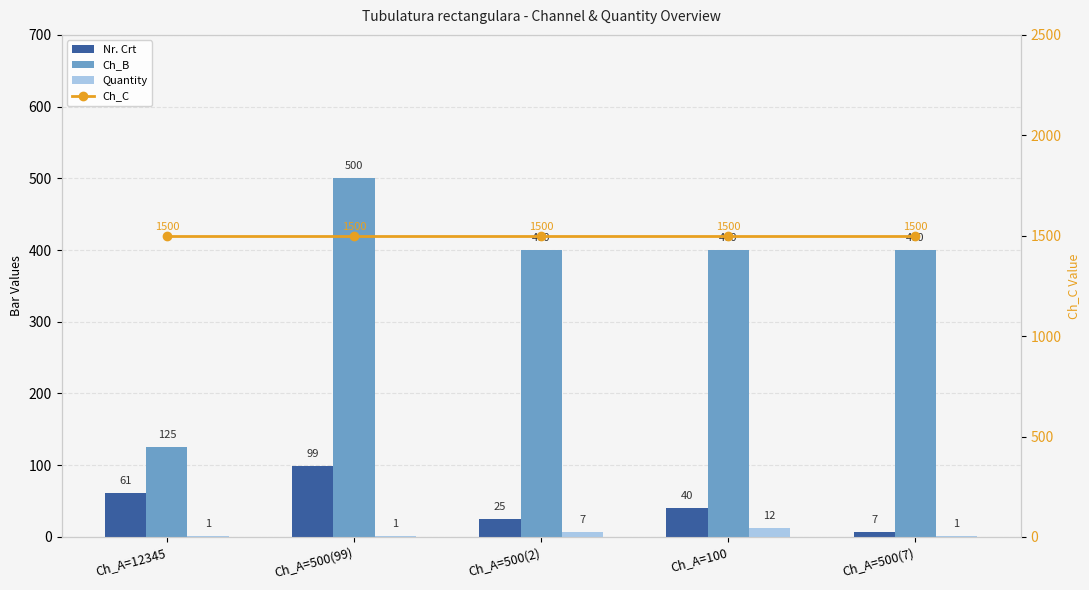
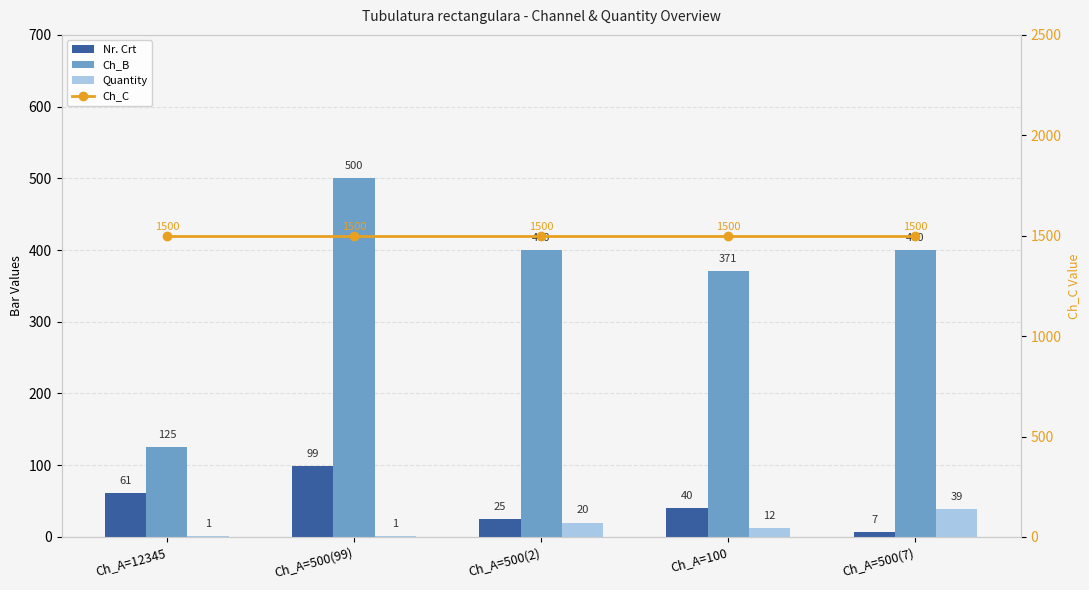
Quantity, Ch_A=500(2): 7 -> 20
Ch_B, Ch_A=100: 400 -> 371
Quantity, Ch_A=500(7): 1 -> 39
